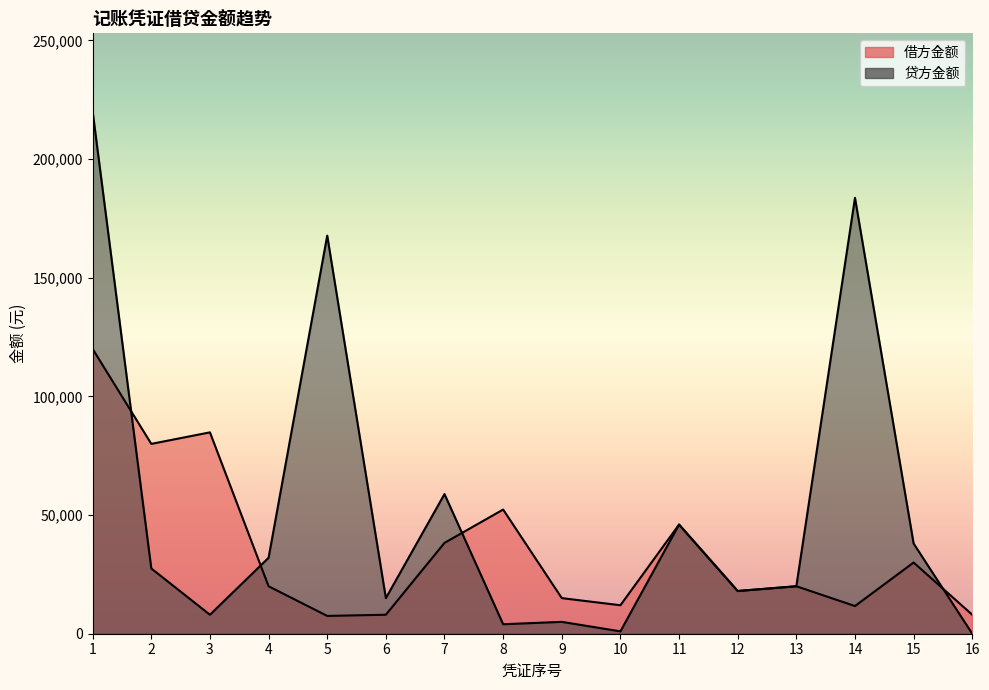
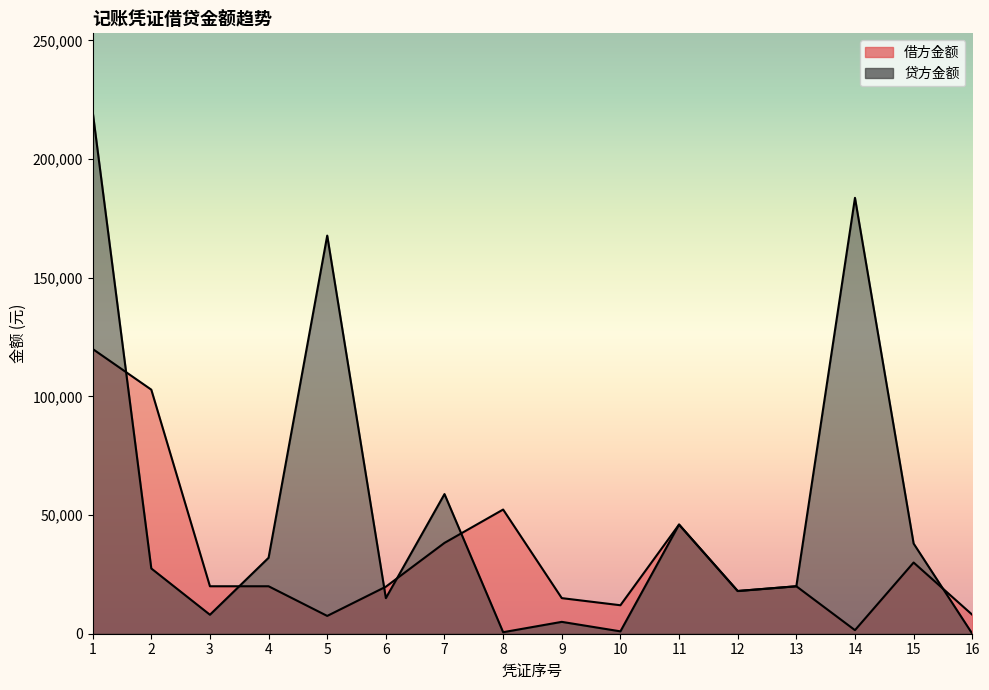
借方金额, 2: 80,000 -> 103,000
借方金额, 3: 85,000 -> 20,000
借方金额, 6: 8,000 -> 20,000
贷方金额, 8: 4,000 -> 1,000
借方金额, 14: 12,000 -> 2,000
